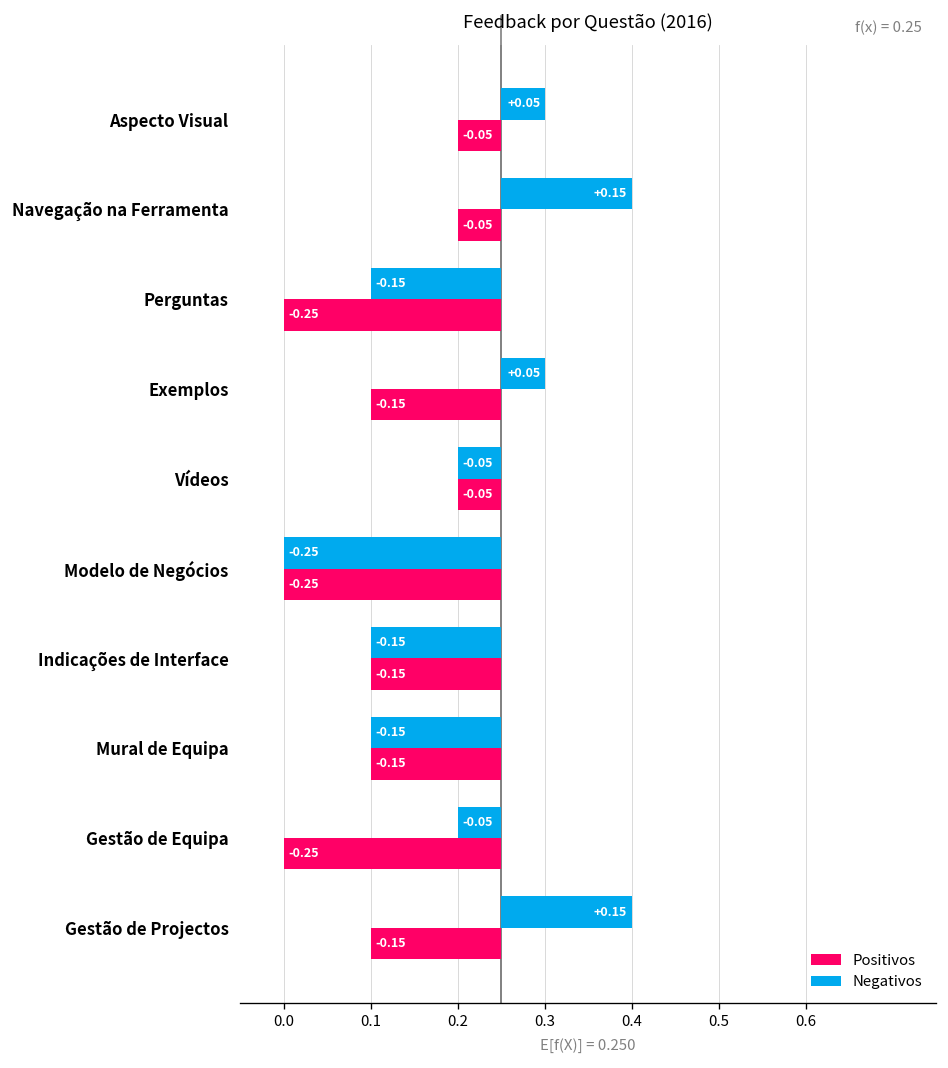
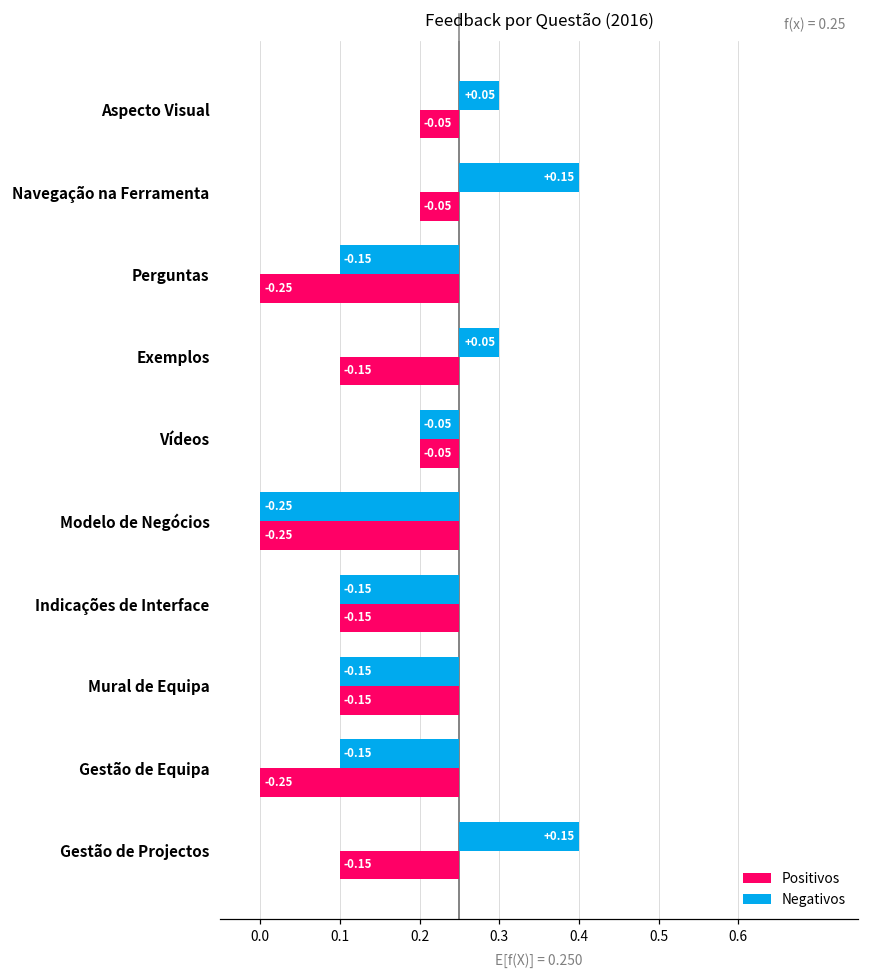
Negativos, Gestão de Equipa: -0.05 -> -0.15
